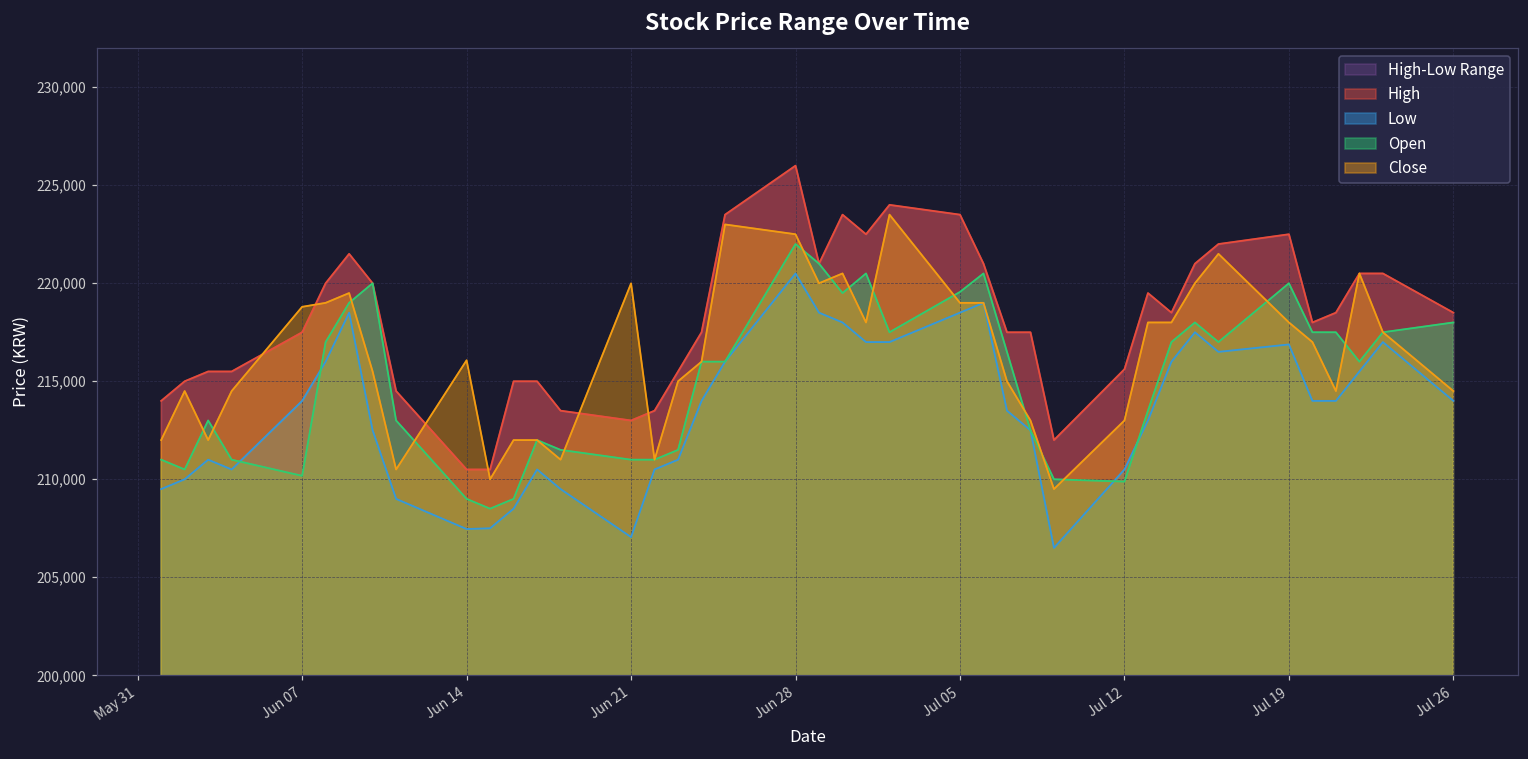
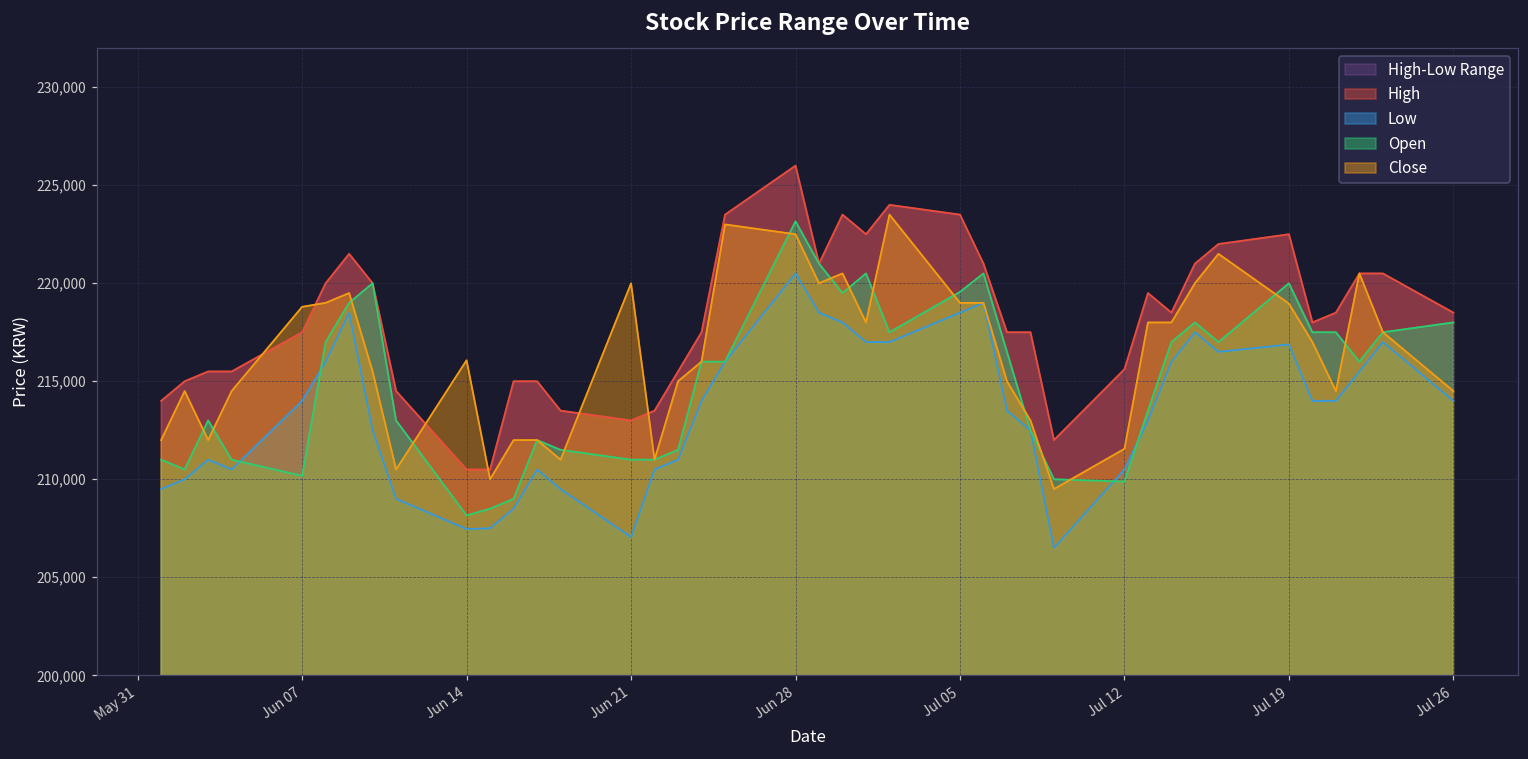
Open, Jun 14: 209,000 -> 208,200
Open, Jun 28: 222,000 -> 223,200
Close, Jul 12: 213,000 -> 211,600
Close, Jul 19: 218,000 -> 219,000
